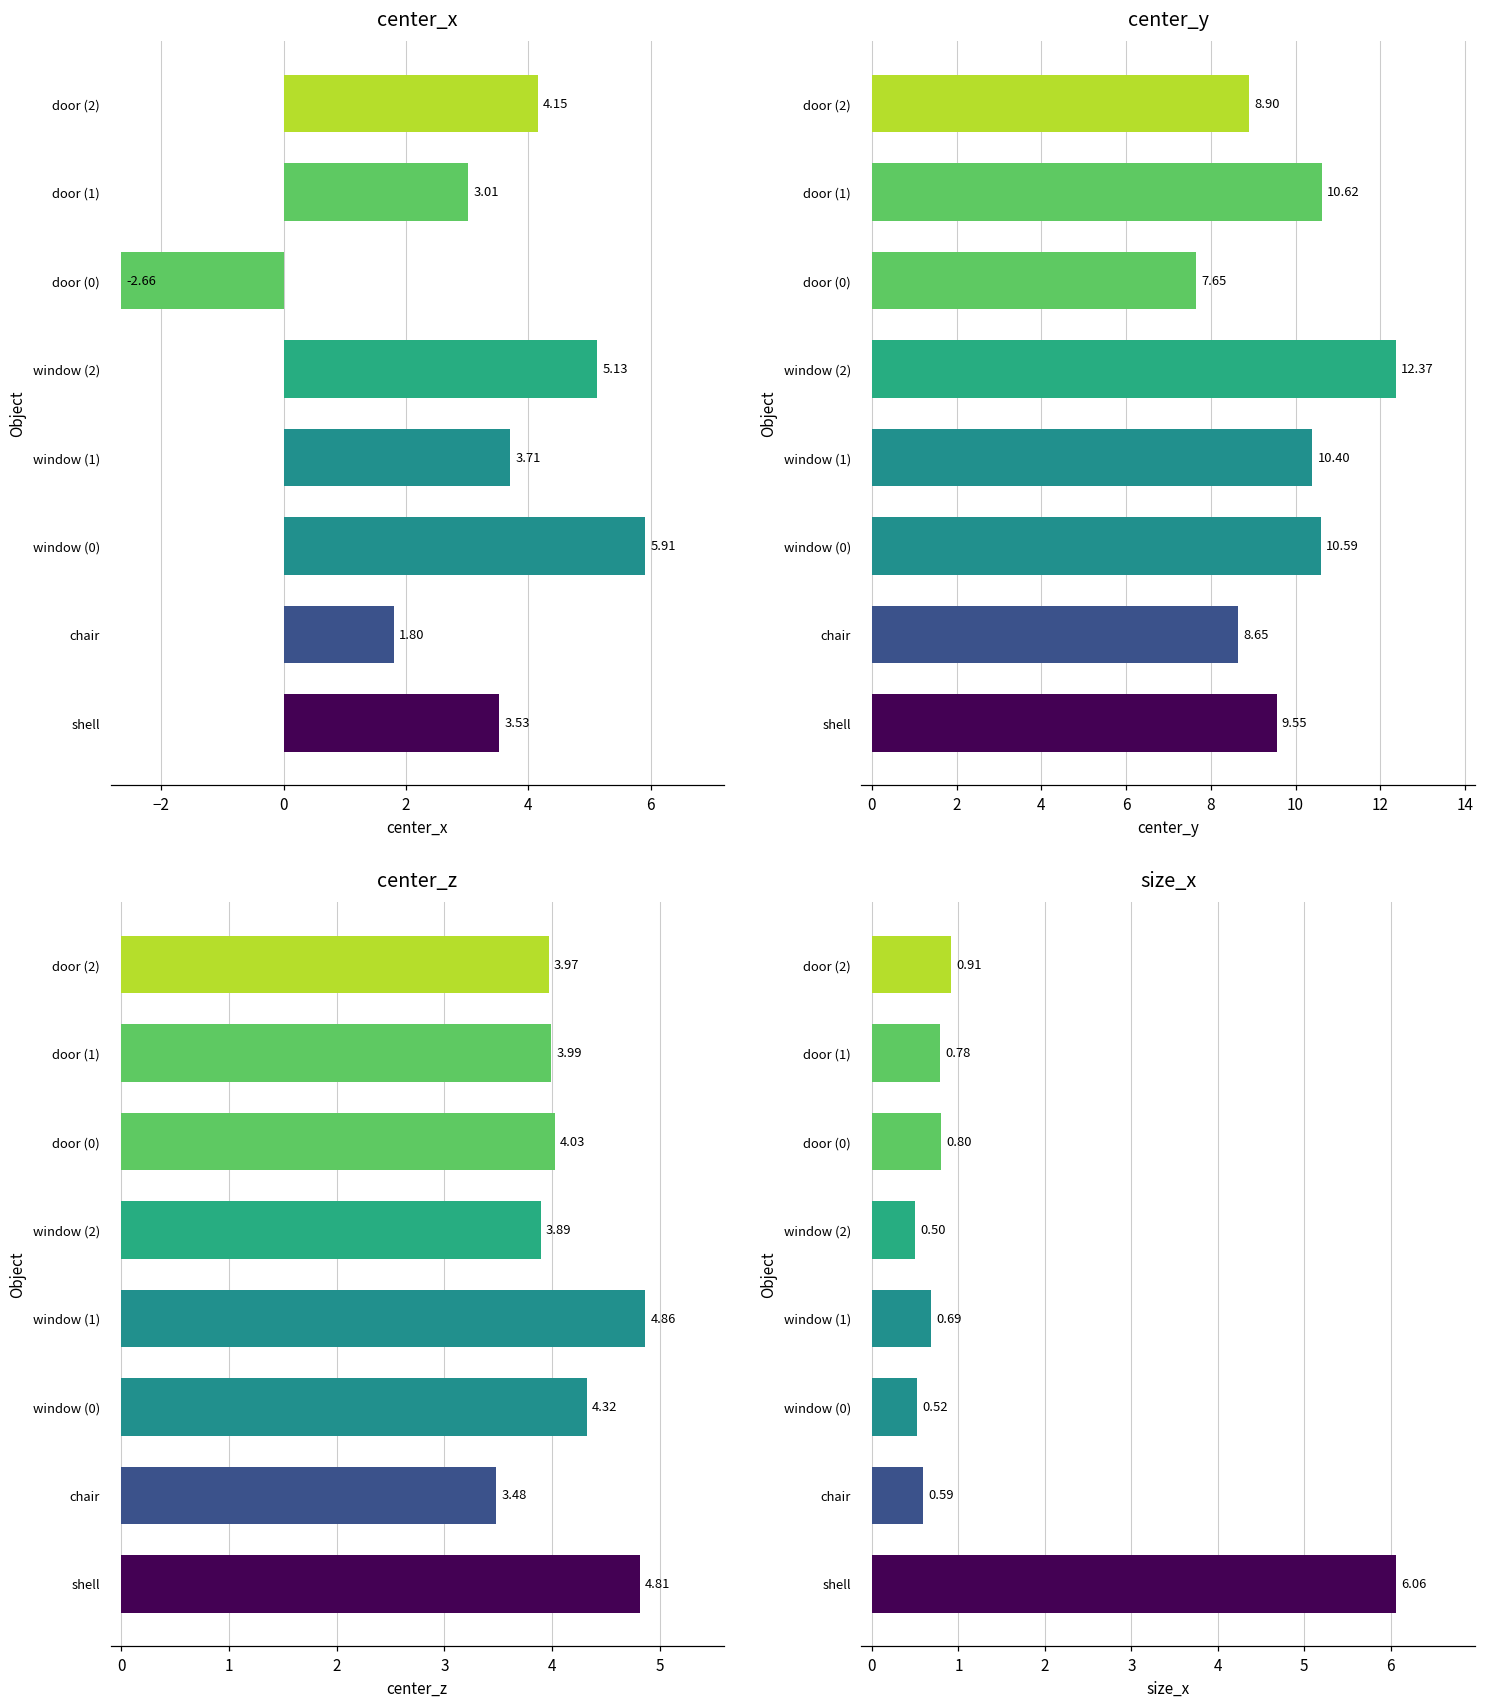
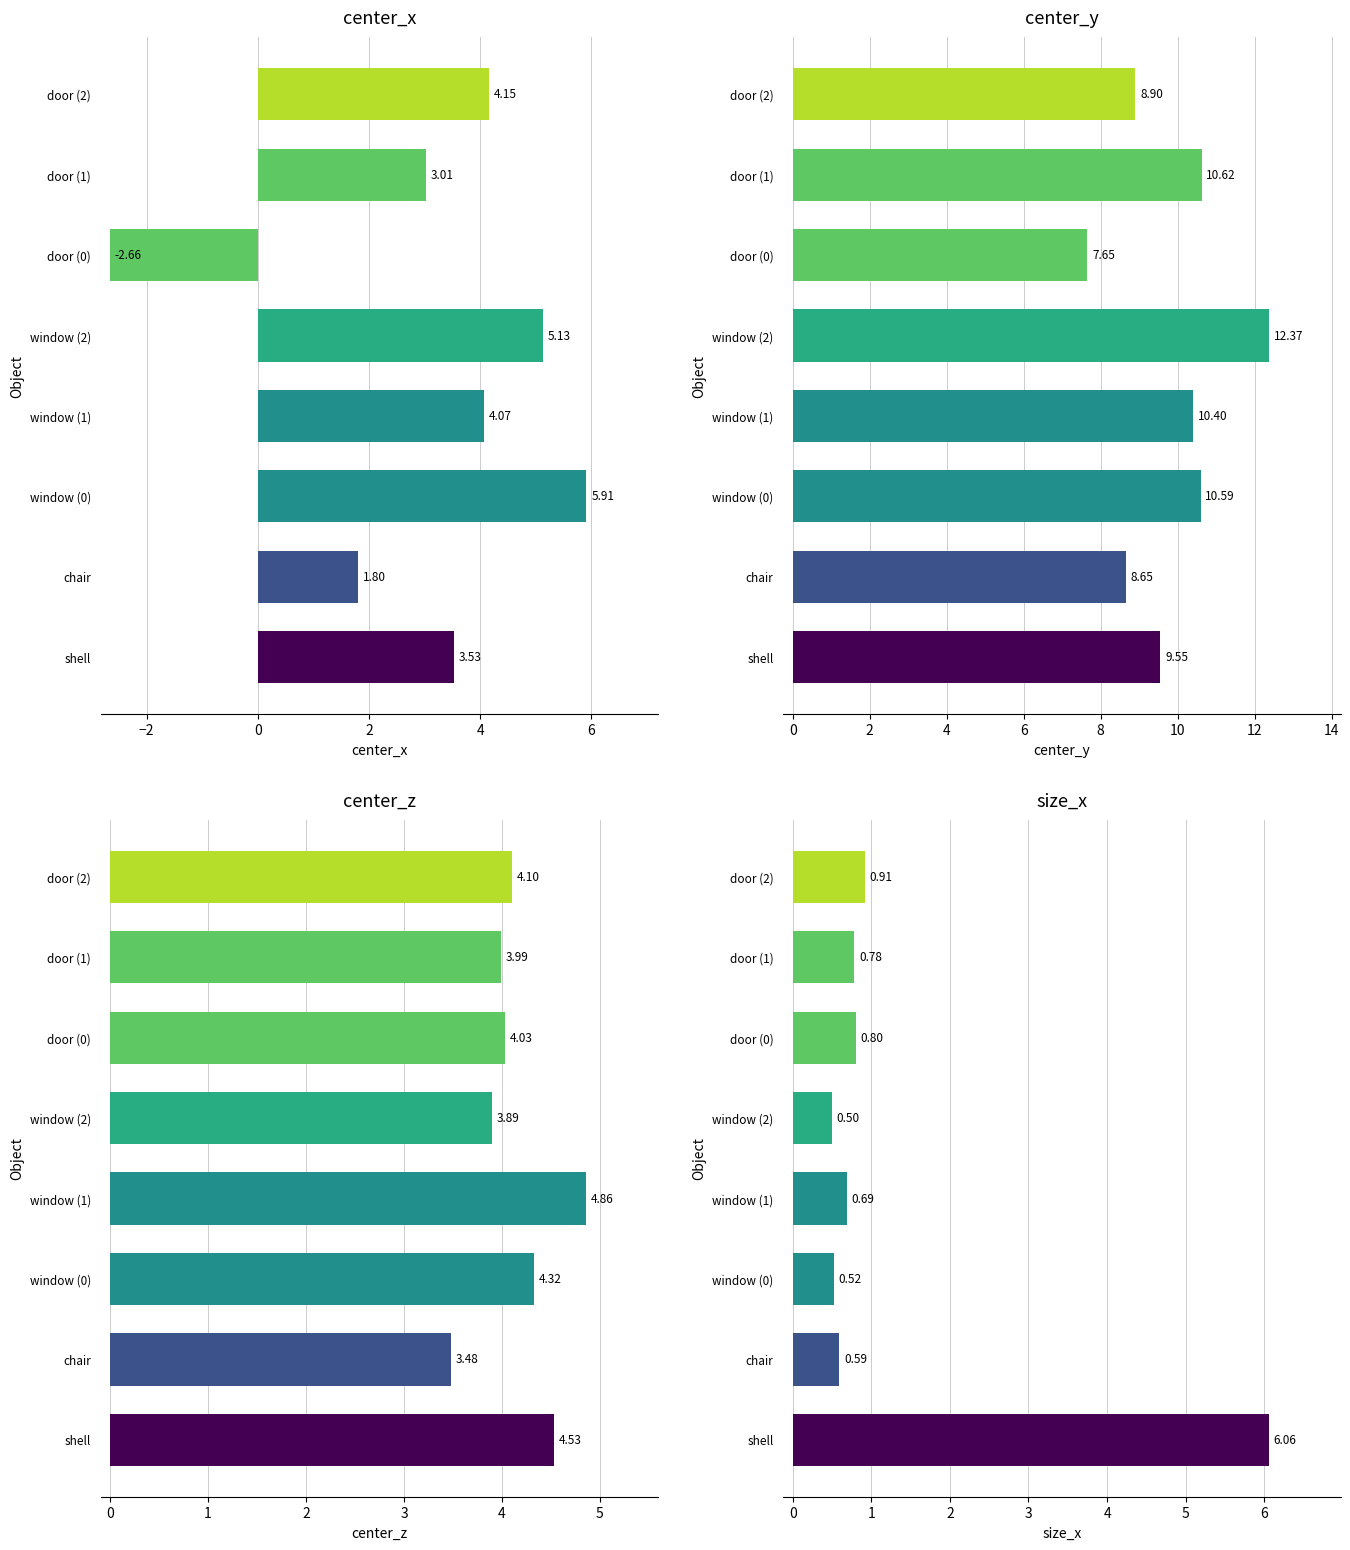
center_x, window (1): 3.71 -> 4.07
center_z, door (2): 3.97 -> 4.10
center_z, shell: 4.81 -> 4.53
